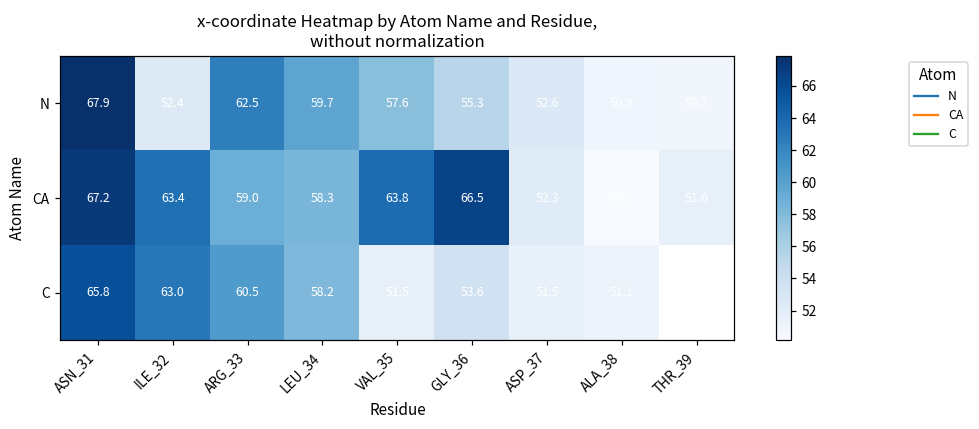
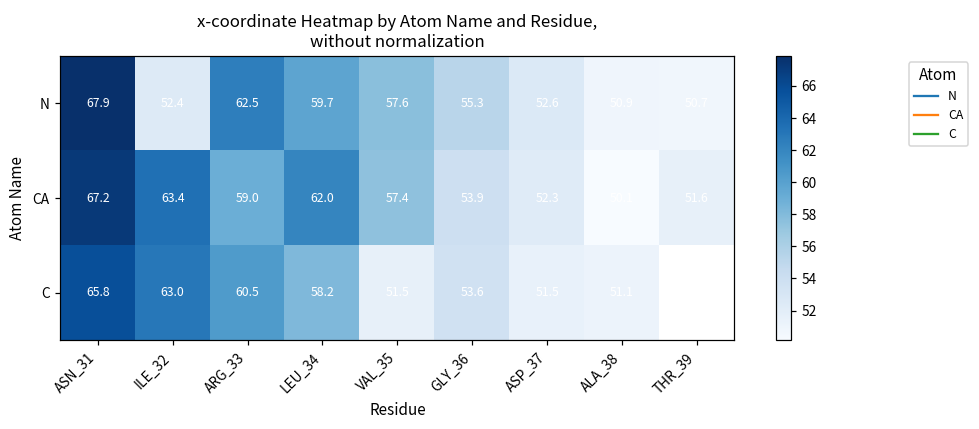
CA, LEU_34: 58.3 -> 62.0
CA, VAL_35: 63.8 -> 57.4
CA, GLY_36: 66.5 -> 53.9
